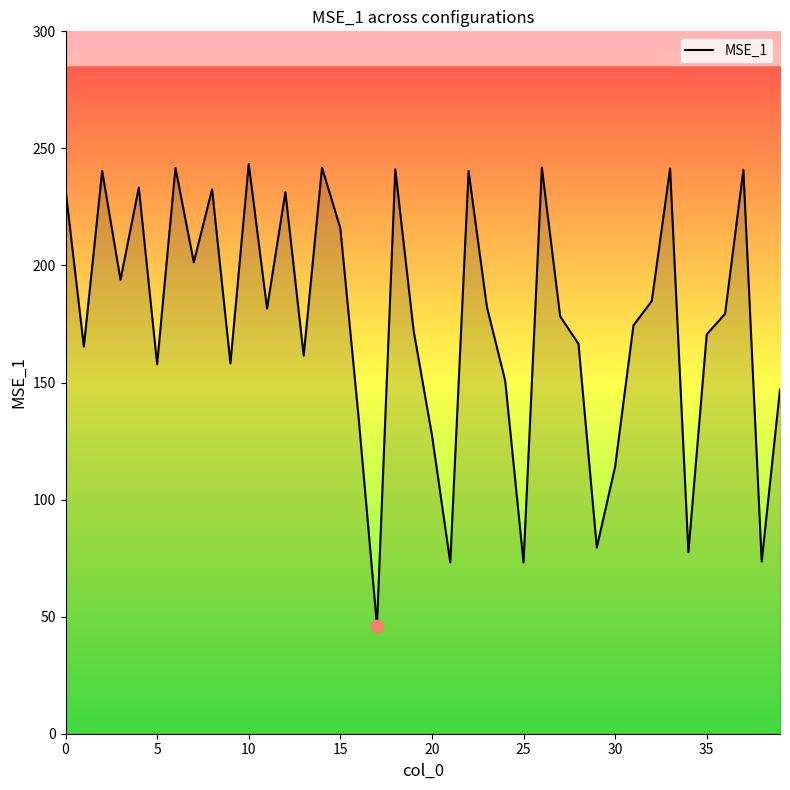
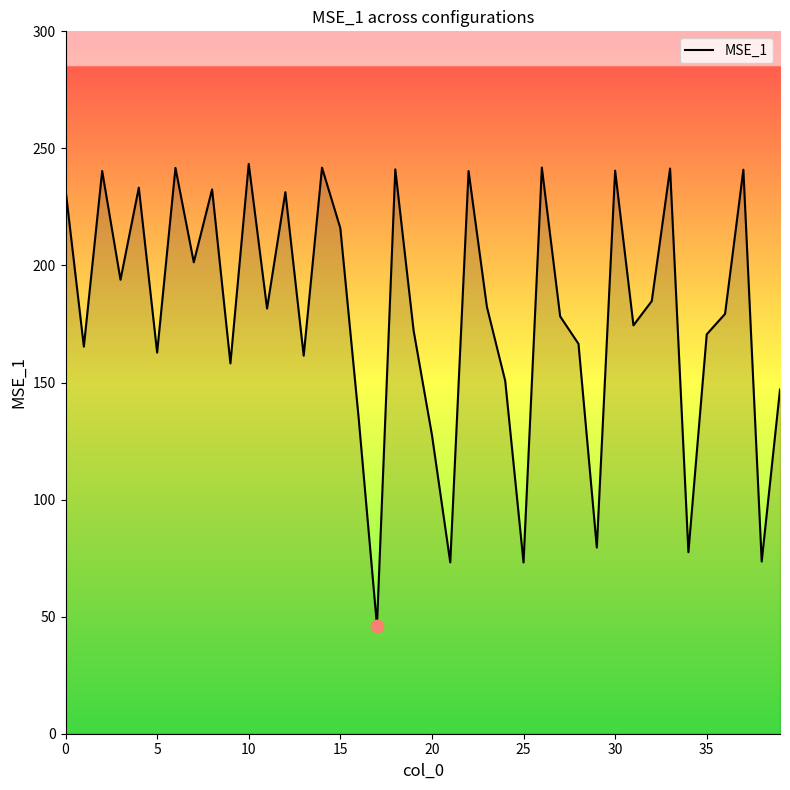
MSE_1, 5: 158 -> 163
MSE_1, 30: 114 -> 241
